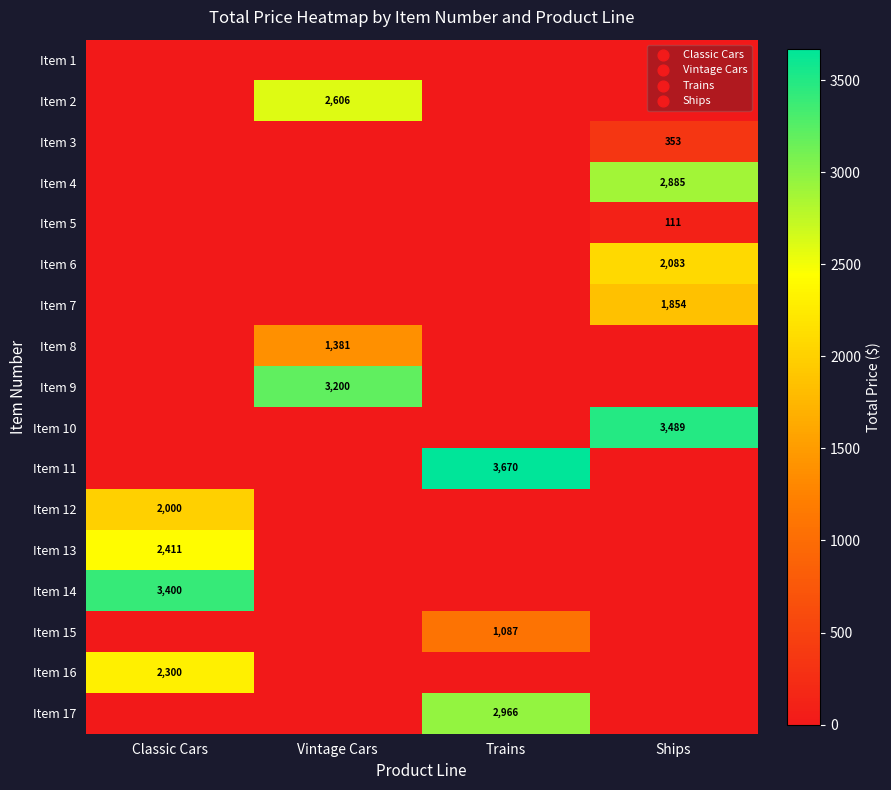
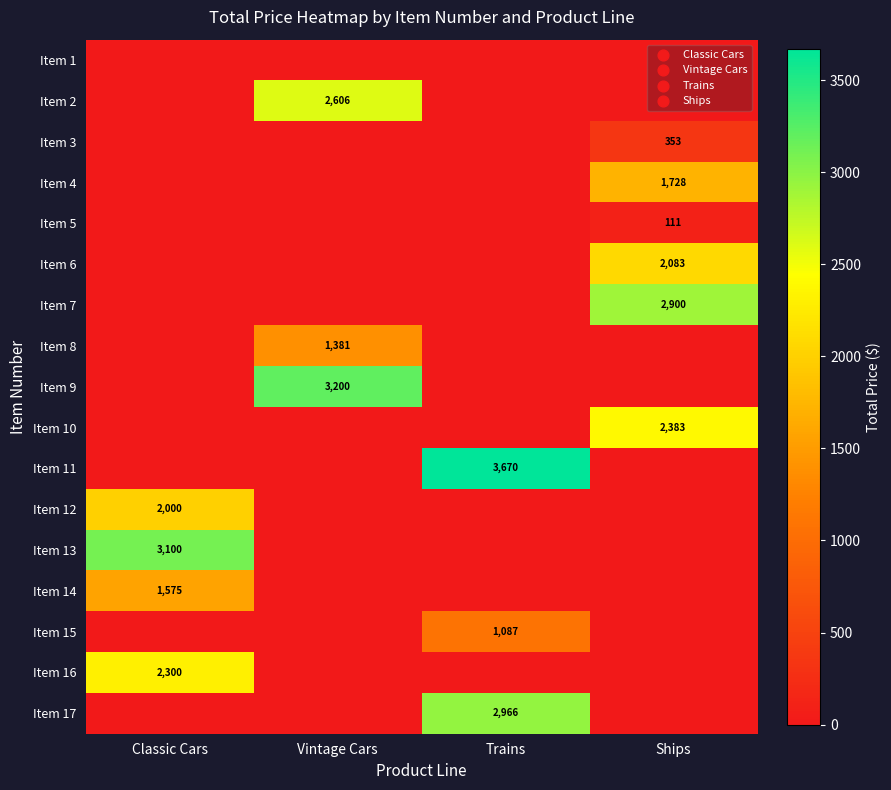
Item 4, Ships: 2,885 -> 1,728
Item 7, Ships: 1,854 -> 2,900
Item 10, Ships: 3,489 -> 2,383
Item 13, Classic Cars: 2,411 -> 3,100
Item 14, Classic Cars: 3,400 -> 1,575
